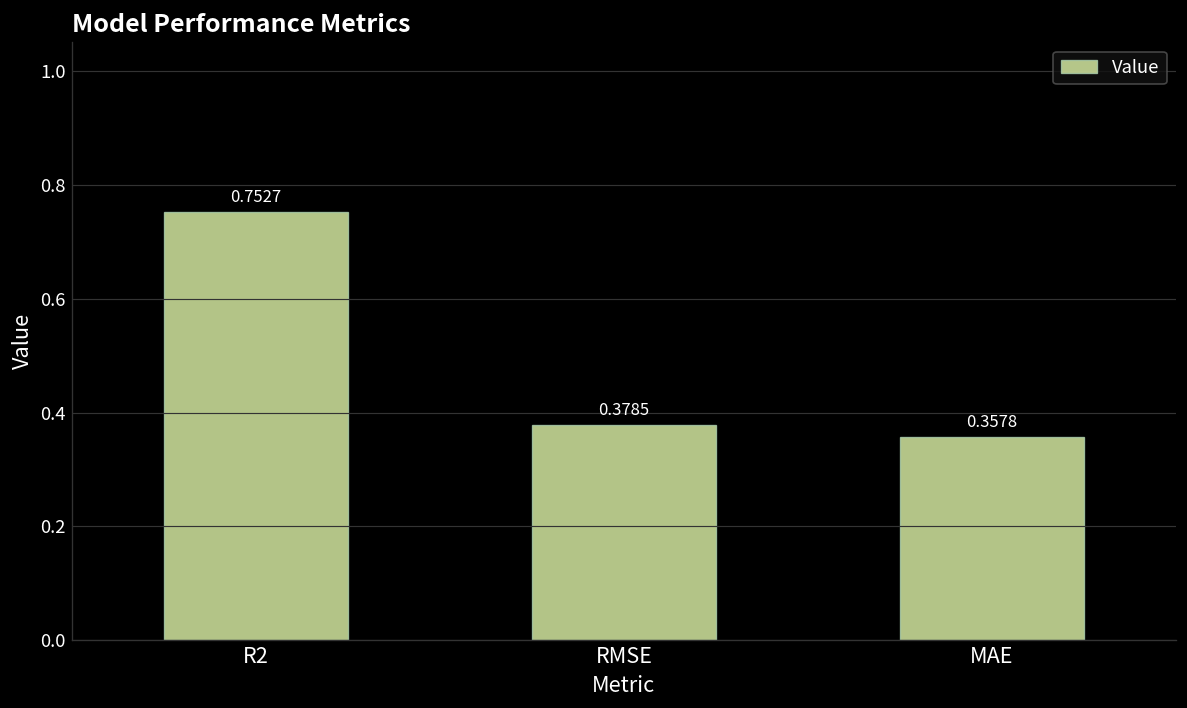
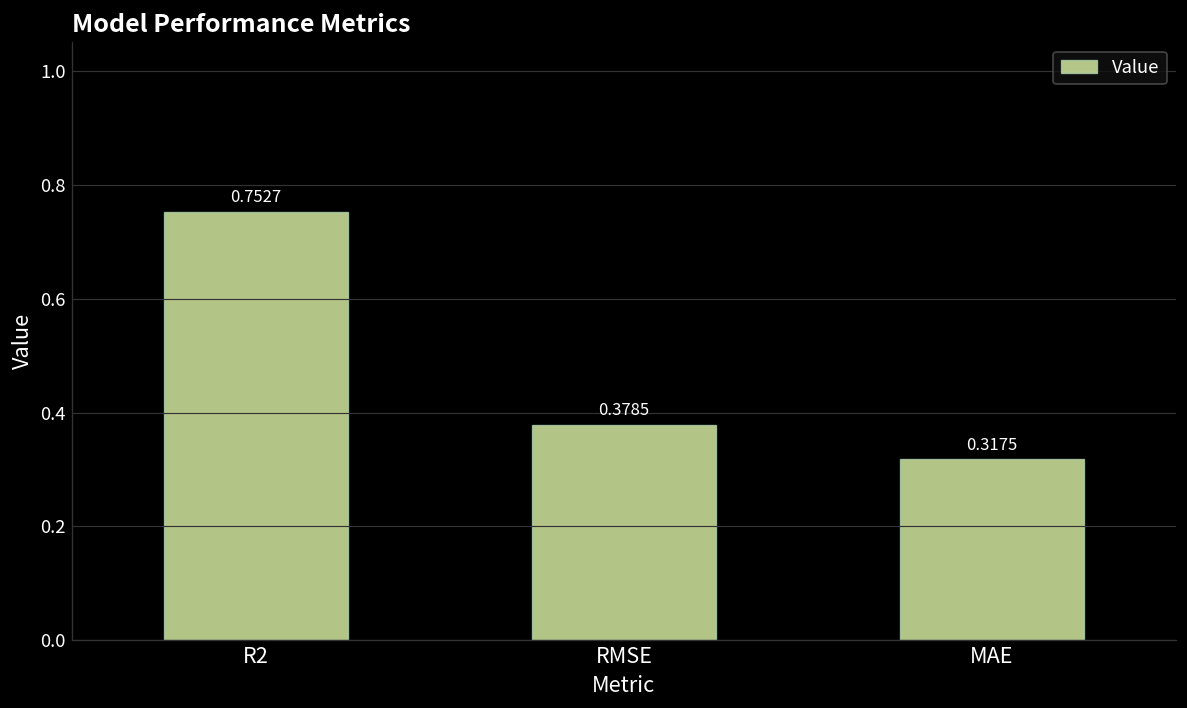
MAE: 0.3578 -> 0.3175
